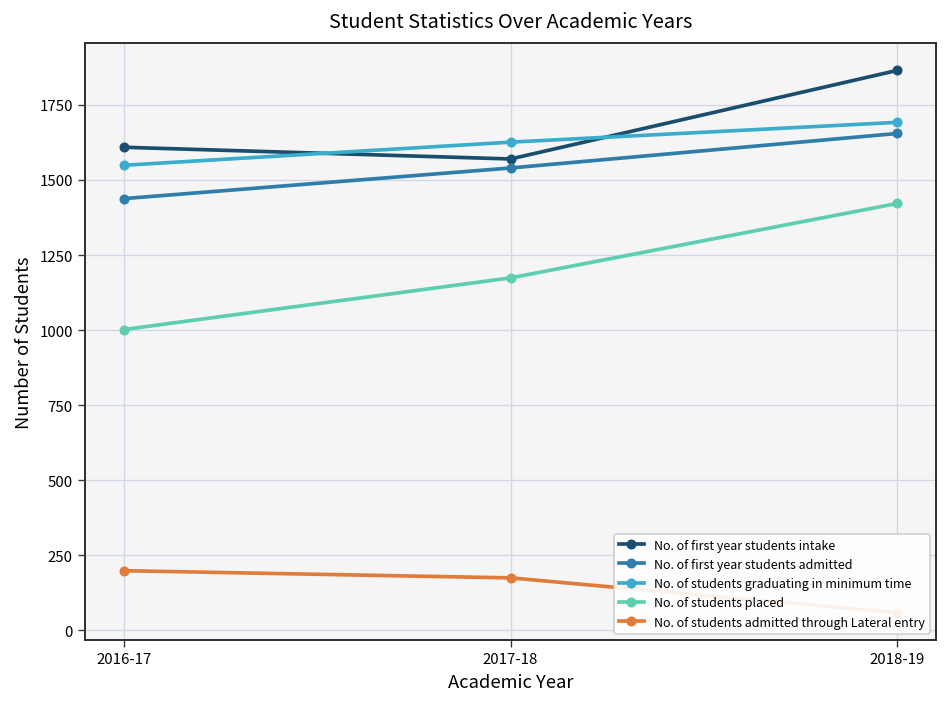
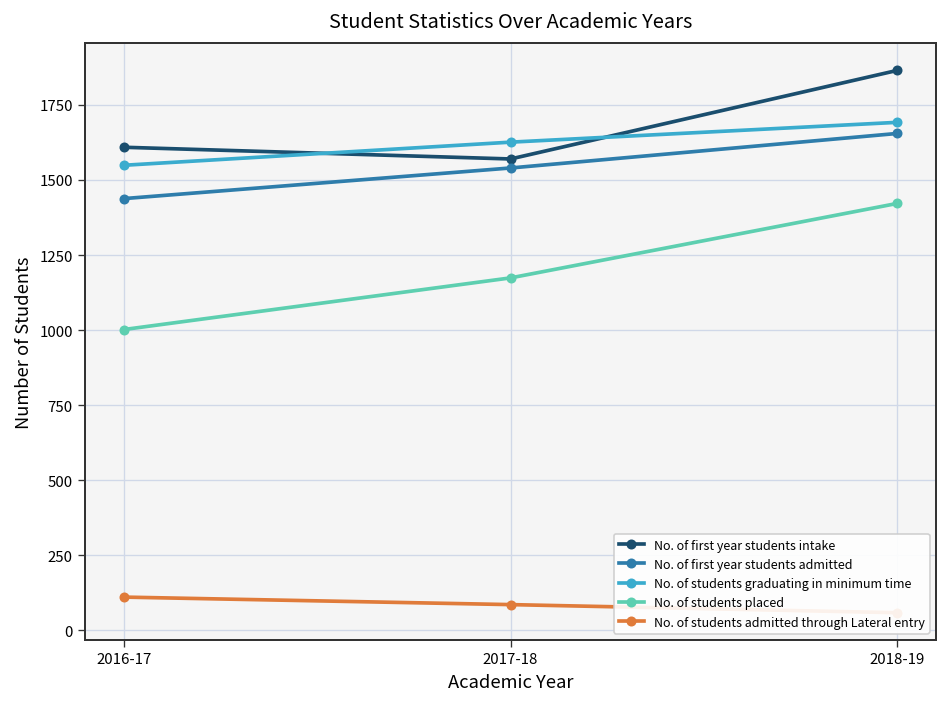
No. of students admitted through Lateral entry, 2016-17: 200 -> 110
No. of students admitted through Lateral entry, 2017-18: 180 -> 90
